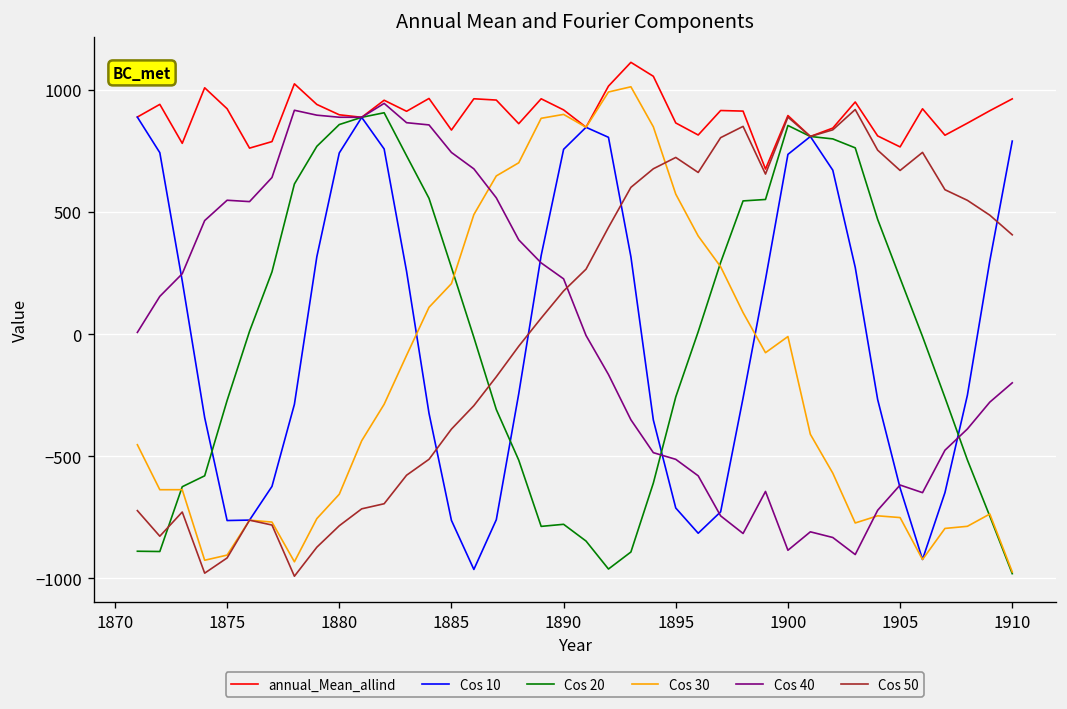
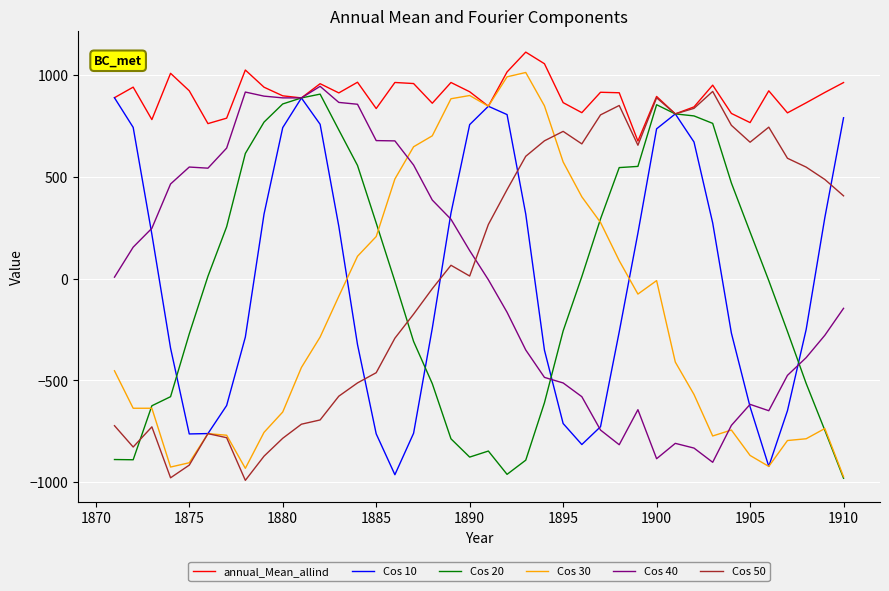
Cos 40, 1885: 740 -> 680
Cos 50, 1885: -390 -> -460
Cos 20, 1890: -780 -> -880
Cos 40, 1890: 230 -> 140
Cos 50, 1890: 180 -> 10
Cos 30, 1905: -750 -> -870
Cos 40, 1910: -200 -> -150
